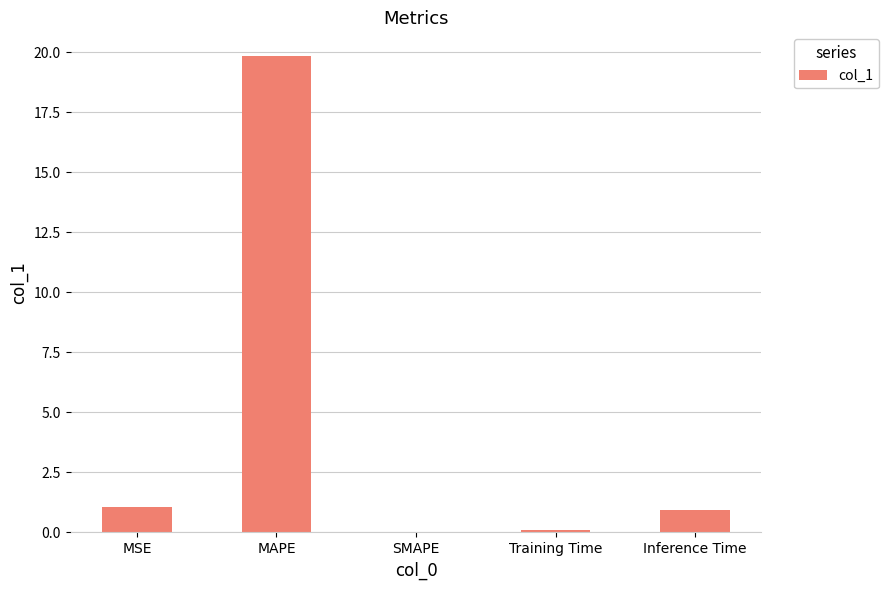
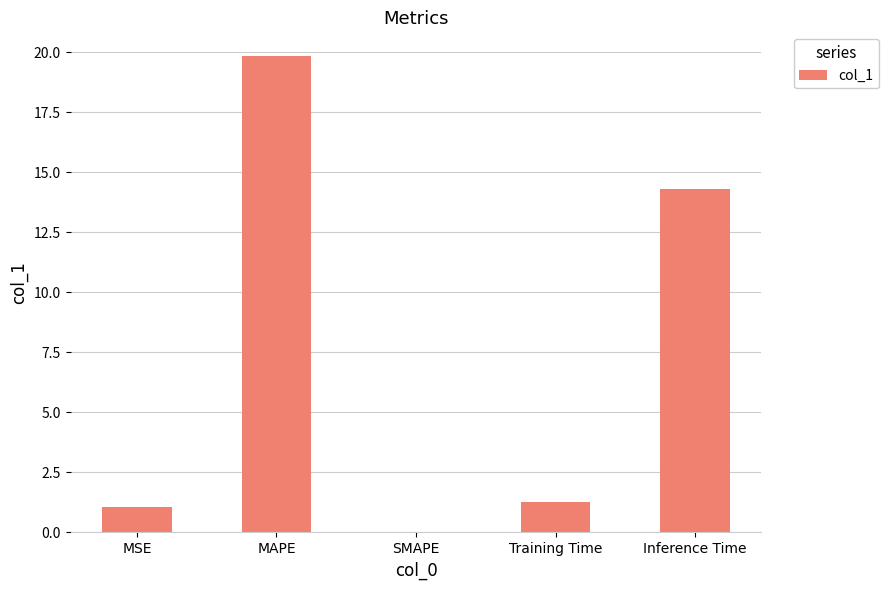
Training Time: 0.1 -> 1.3
Inference Time: 0.9 -> 14.3
